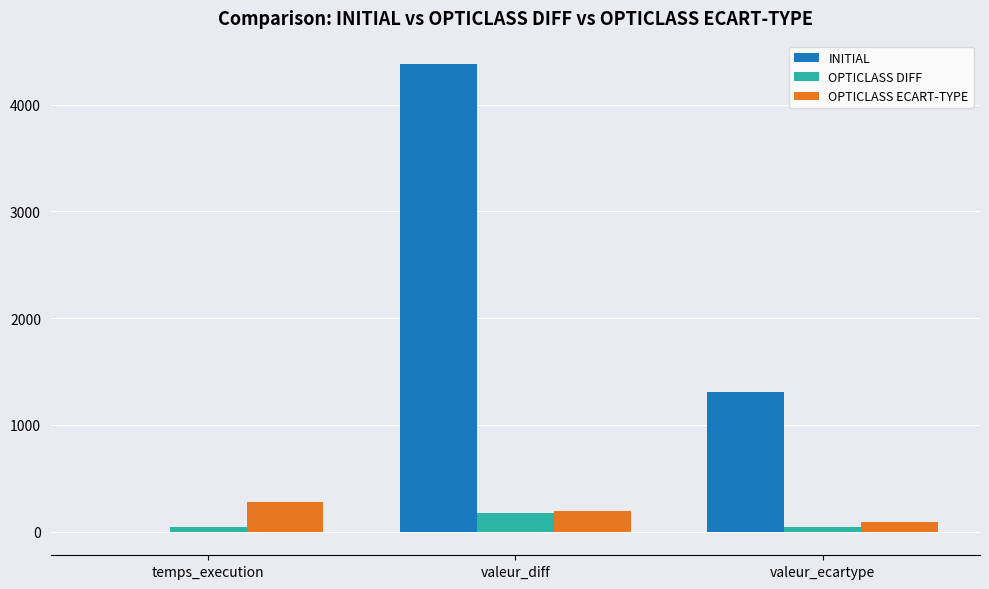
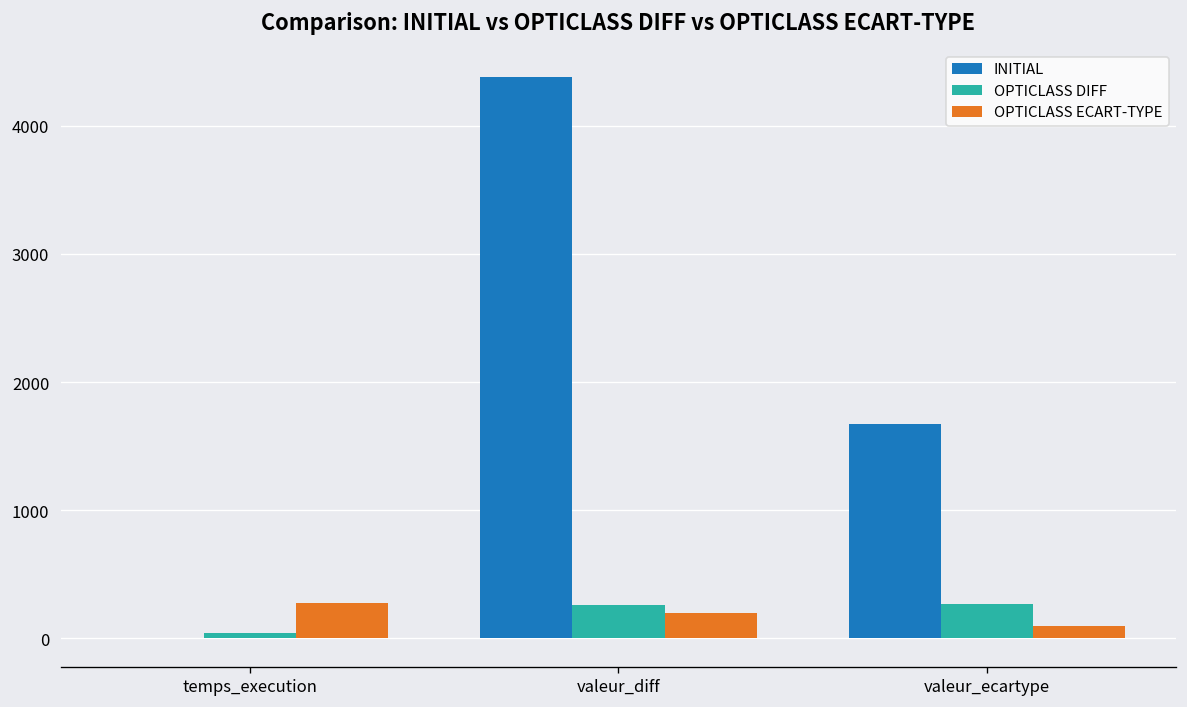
OPTICLASS DIFF, valeur_diff: 180 -> 260
INITIAL, valeur_ecartype: 1310 -> 1670
OPTICLASS DIFF, valeur_ecartype: 50 -> 270
